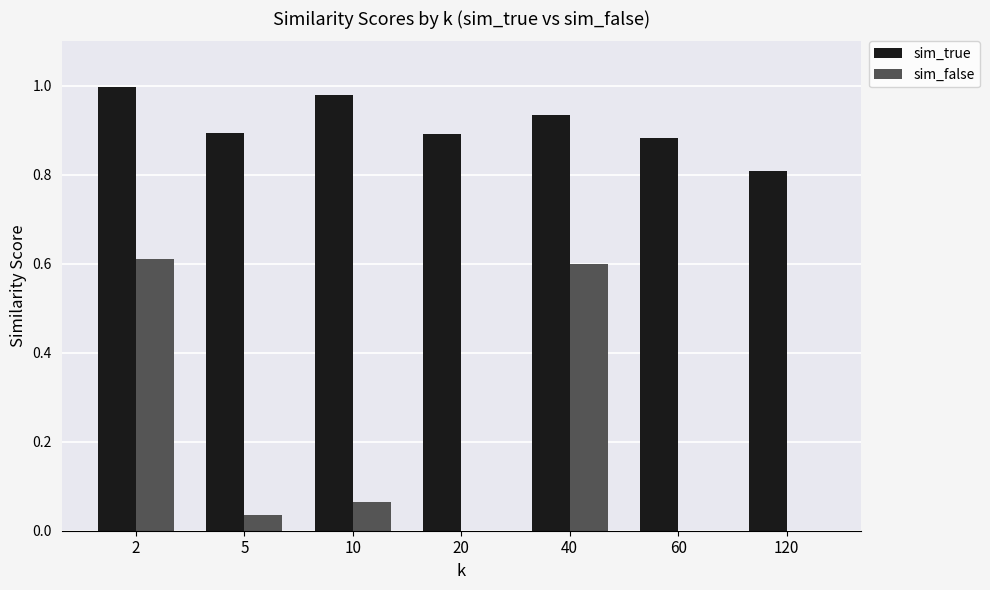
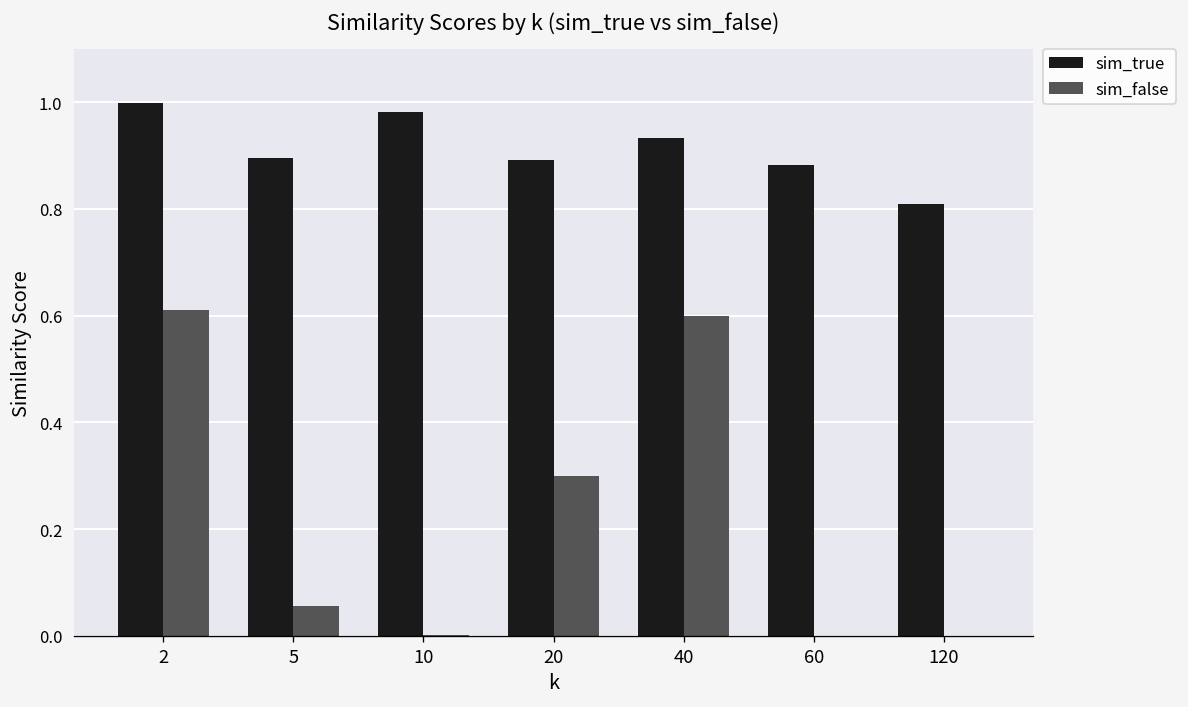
sim_false, 5: 0.03 -> 0.06
sim_false, 10: 0.06 -> 0.00
sim_false, 20: 0.0 -> 0.3
